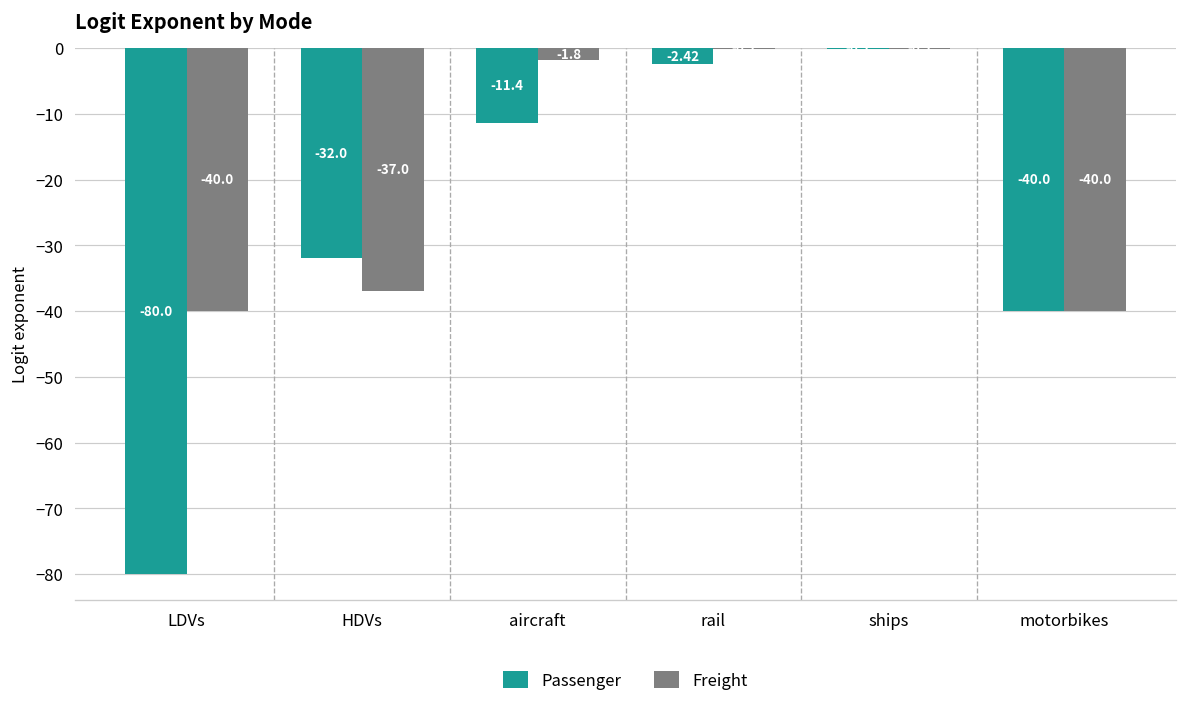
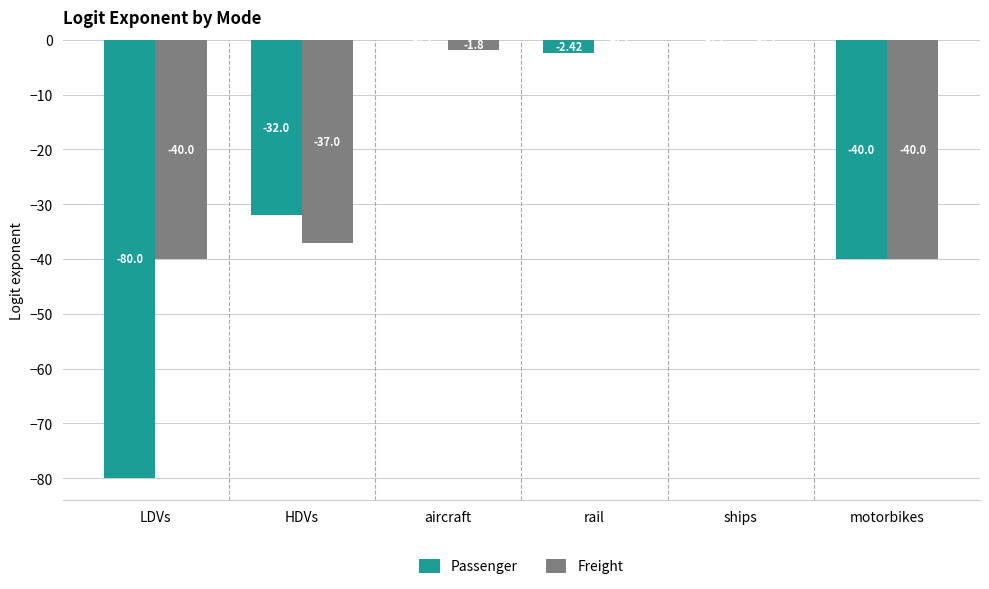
Passenger, aircraft: -11 -> 0
